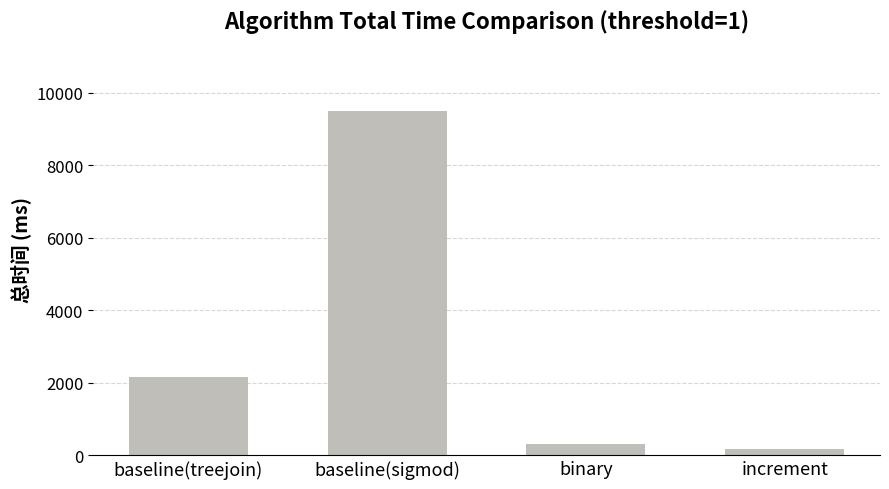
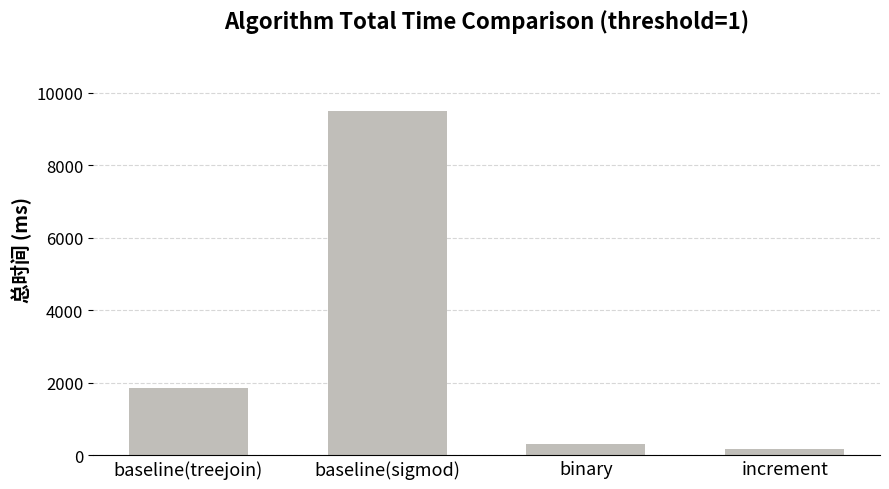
baseline(treejoin): 2200 -> 1900
